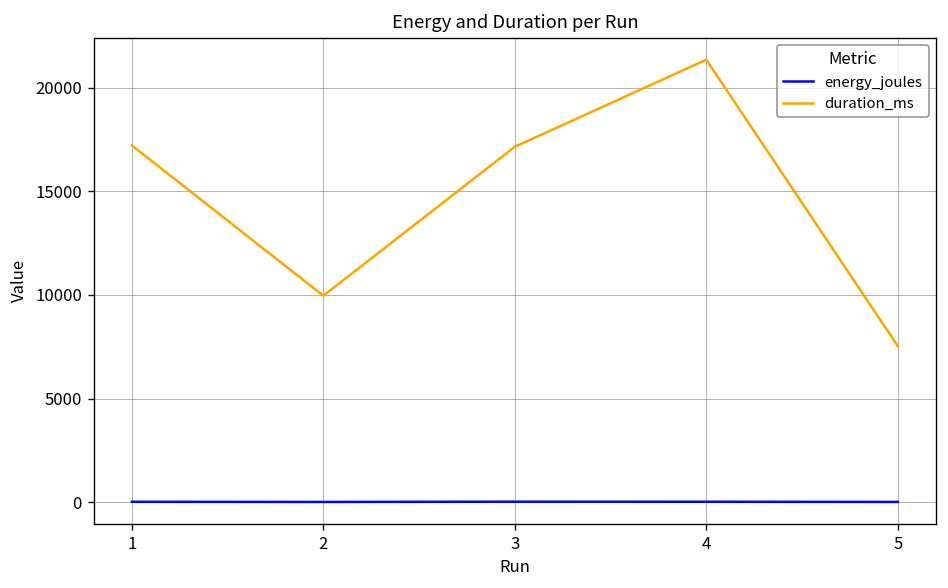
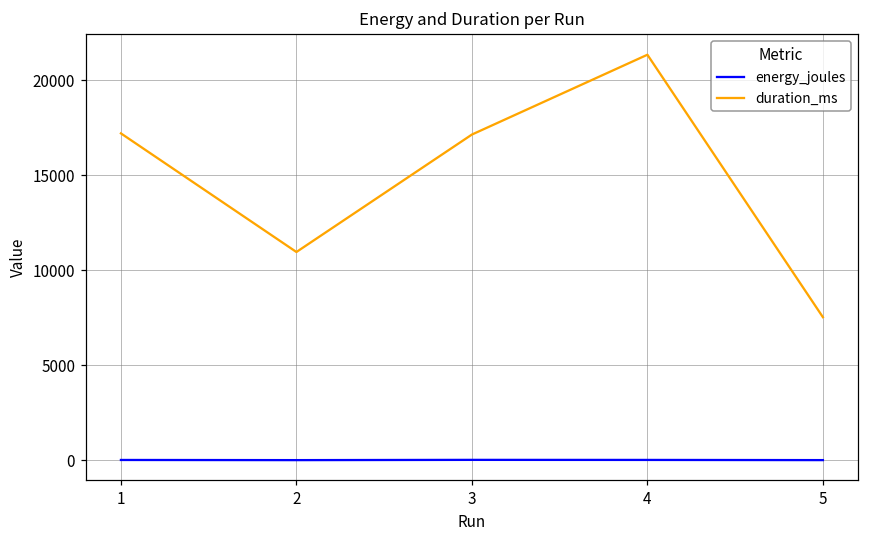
duration_ms, 2: 10000 -> 11000
